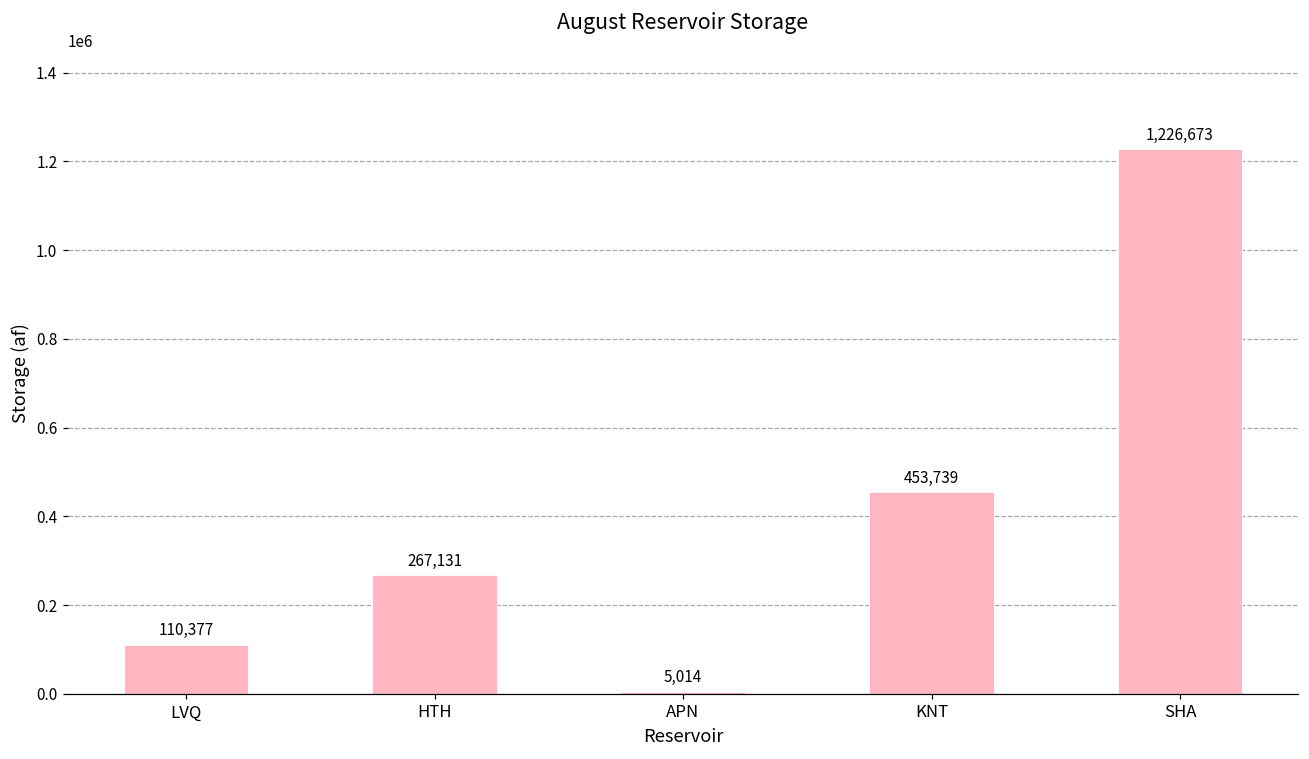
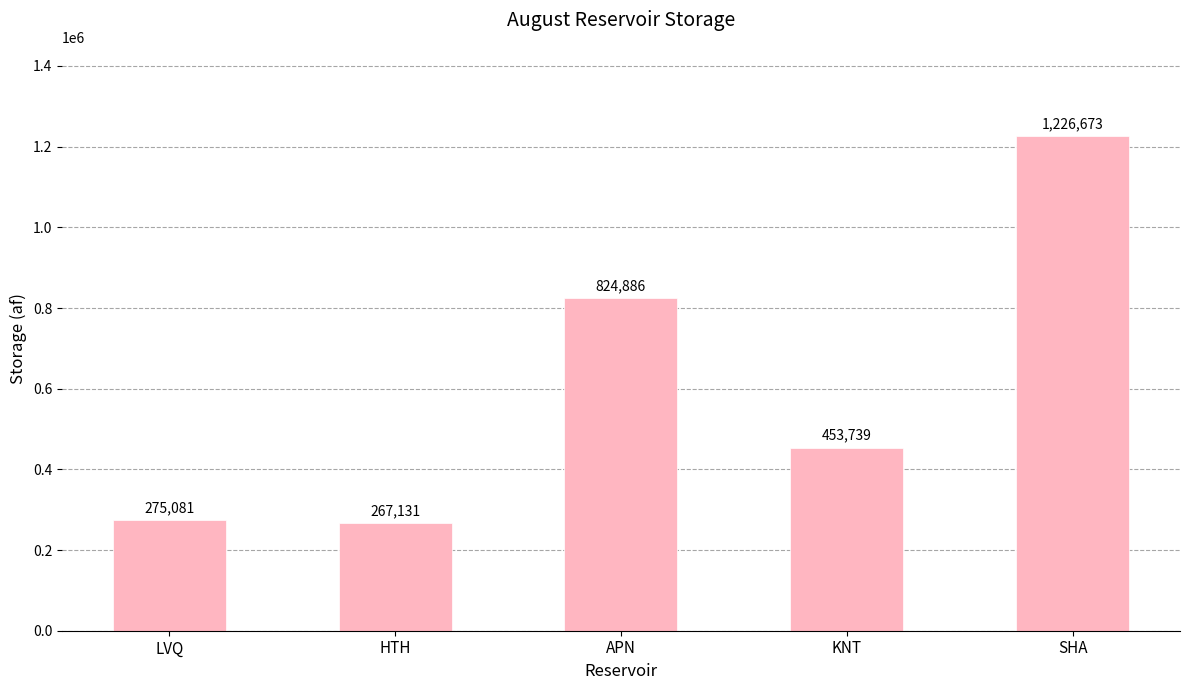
LVQ: 110,377 -> 275,081
APN: 5,014 -> 824,886
